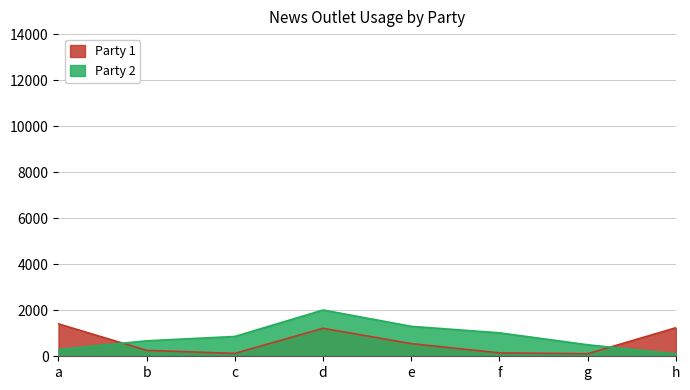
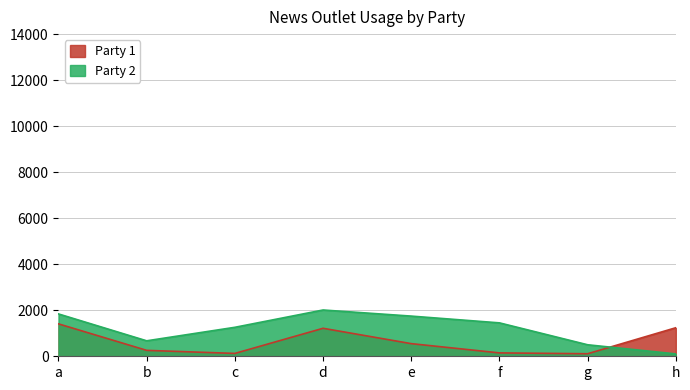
Party 2, a: 300 -> 1800
Party 2, c: 900 -> 1300
Party 2, e: 1300 -> 1700
Party 2, f: 1000 -> 1500
